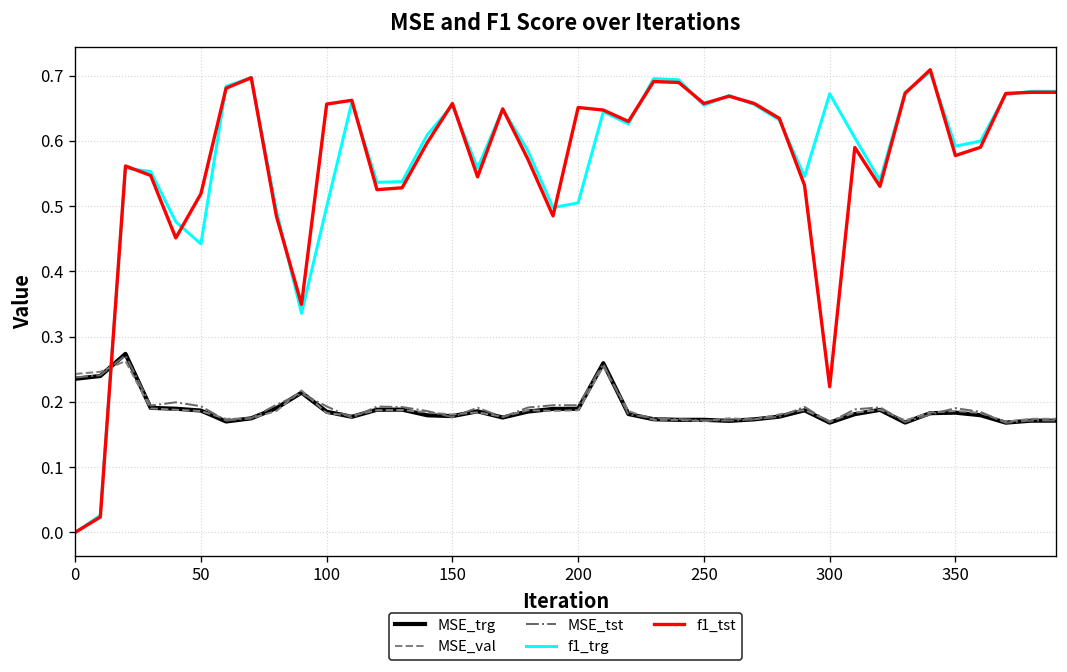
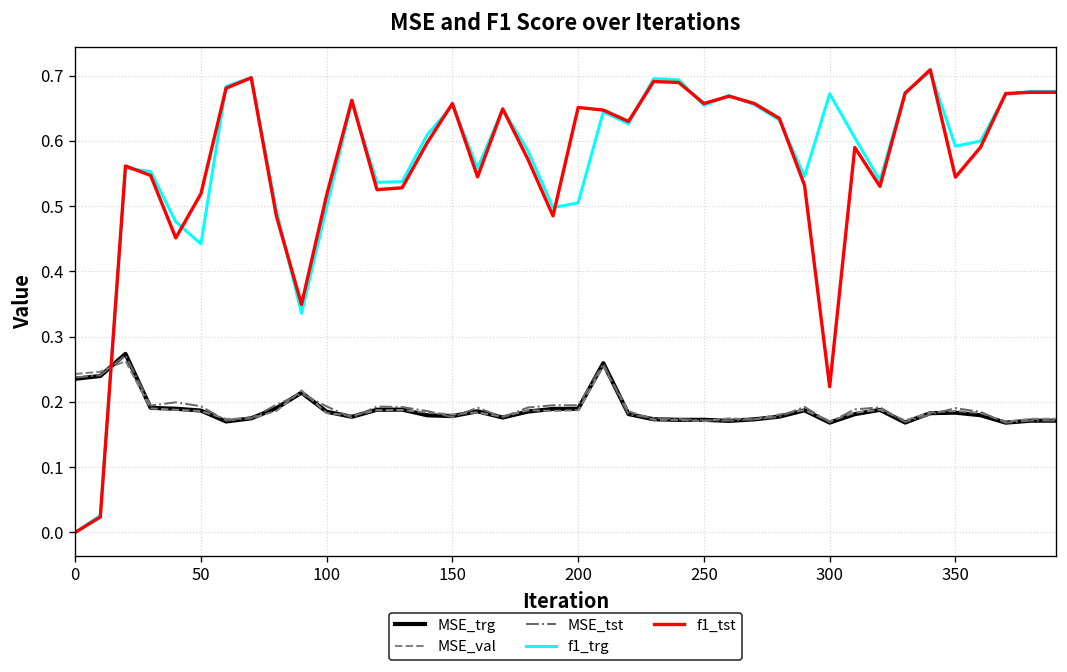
f1_tst, 100: 0.66 -> 0.52
f1_tst, 350: 0.58 -> 0.54
